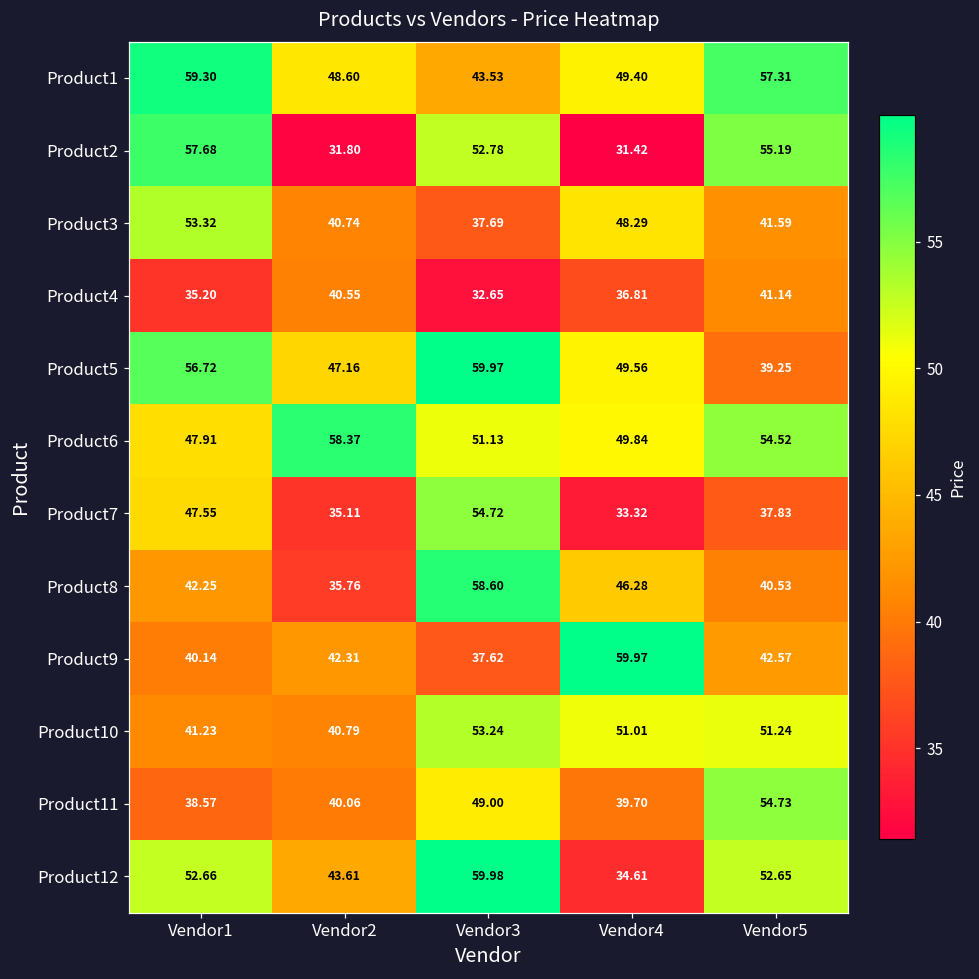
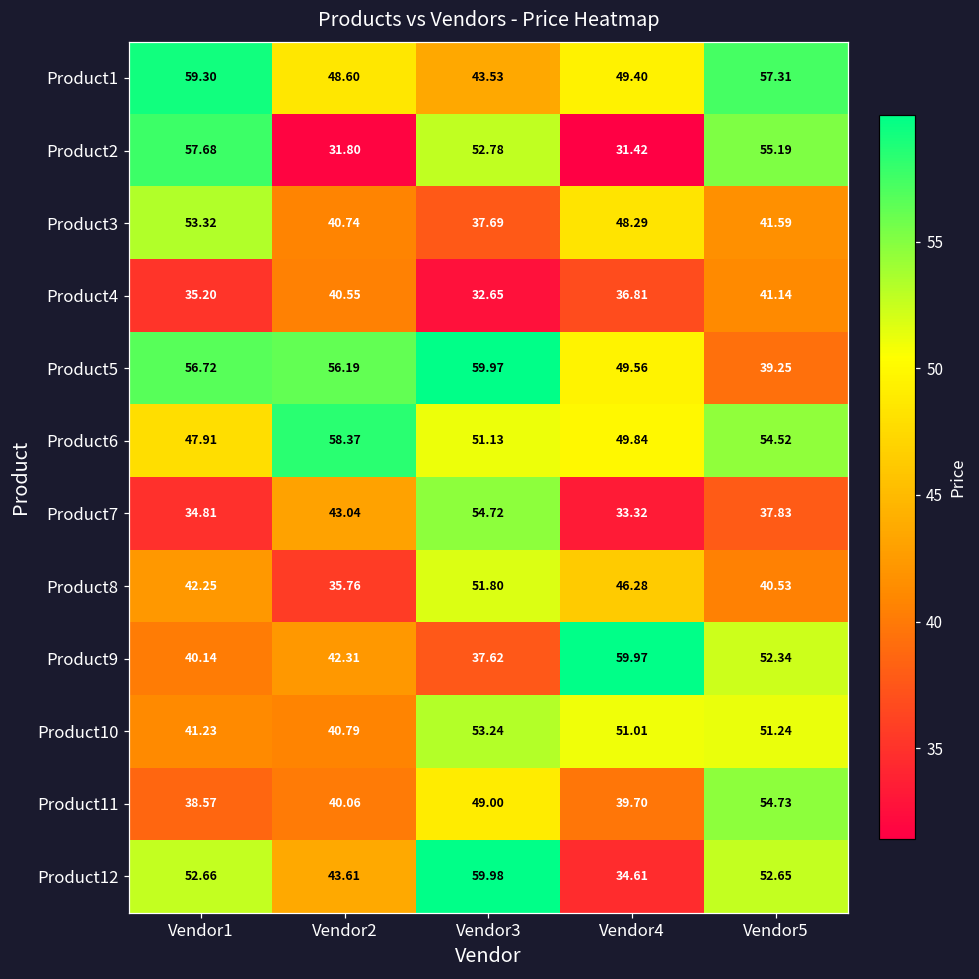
Product5, Vendor2: 47.16 -> 56.19
Product7, Vendor1: 47.55 -> 34.81
Product7, Vendor2: 35.11 -> 43.04
Product8, Vendor3: 58.60 -> 51.80
Product9, Vendor5: 42.57 -> 52.34
